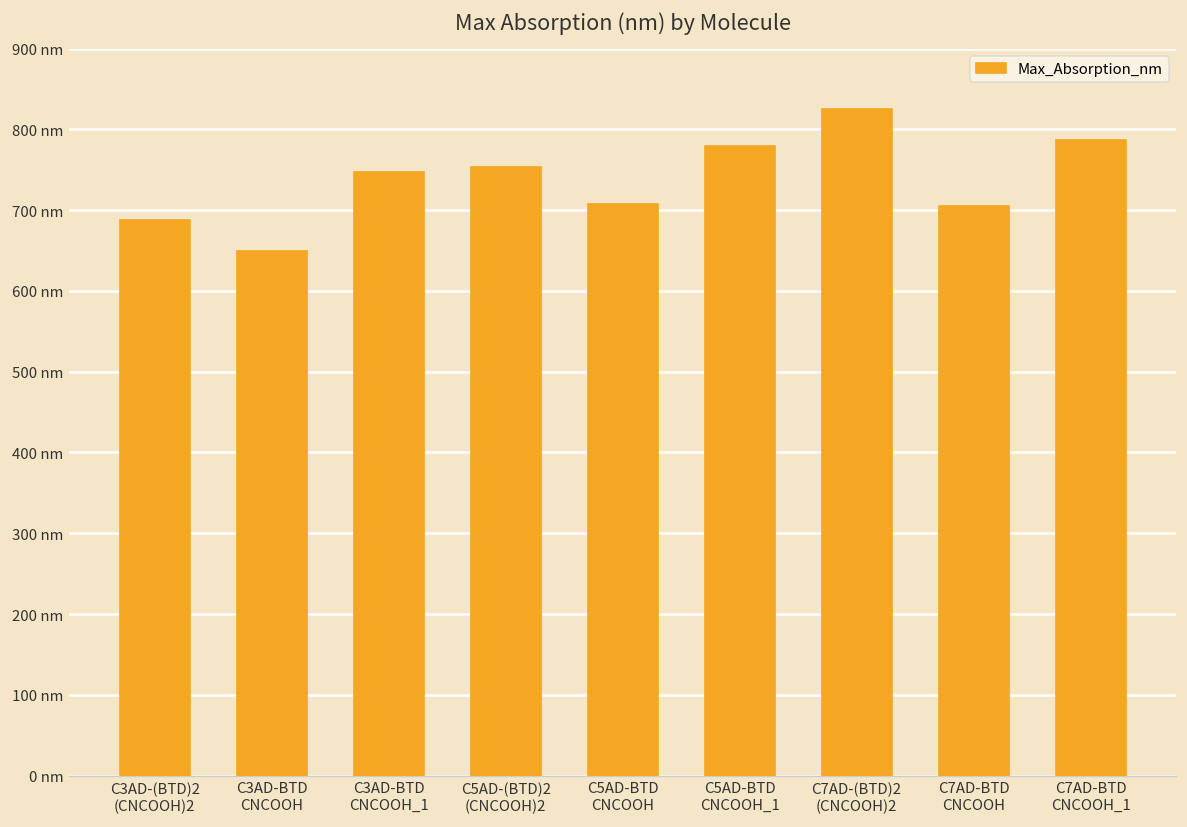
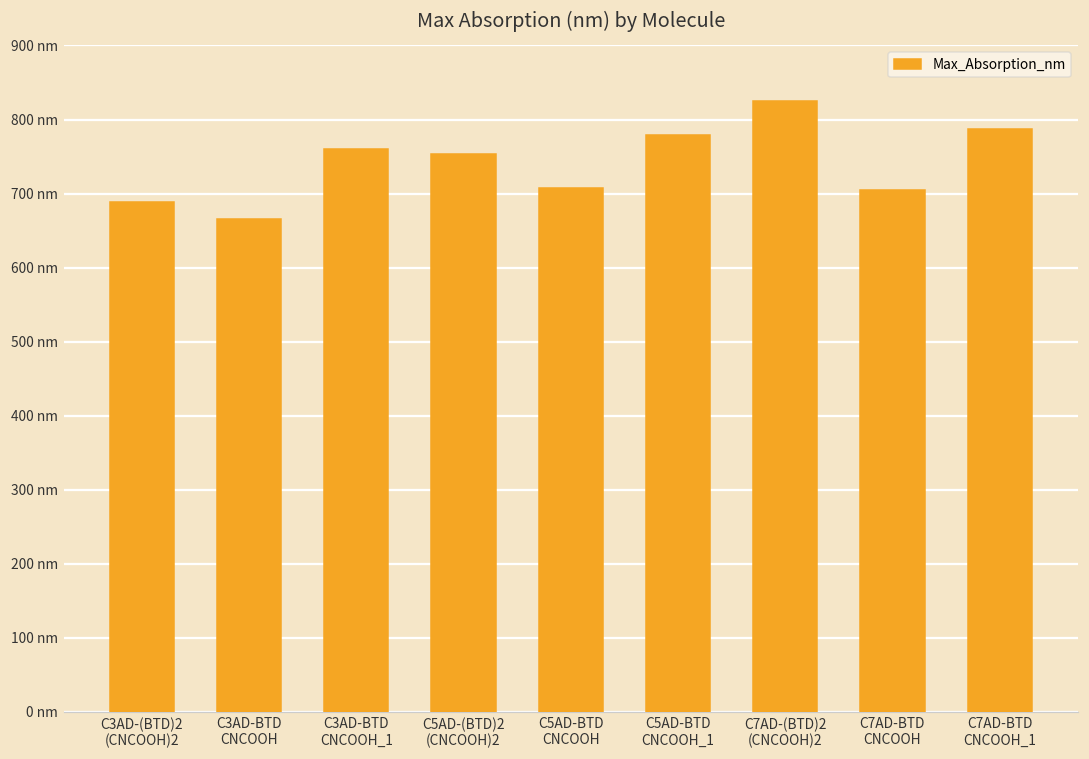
C3AD-BTD CNCOOH: 650 nm -> 670 nm
C3AD-BTD CNCOOH_1: 750 nm -> 760 nm
